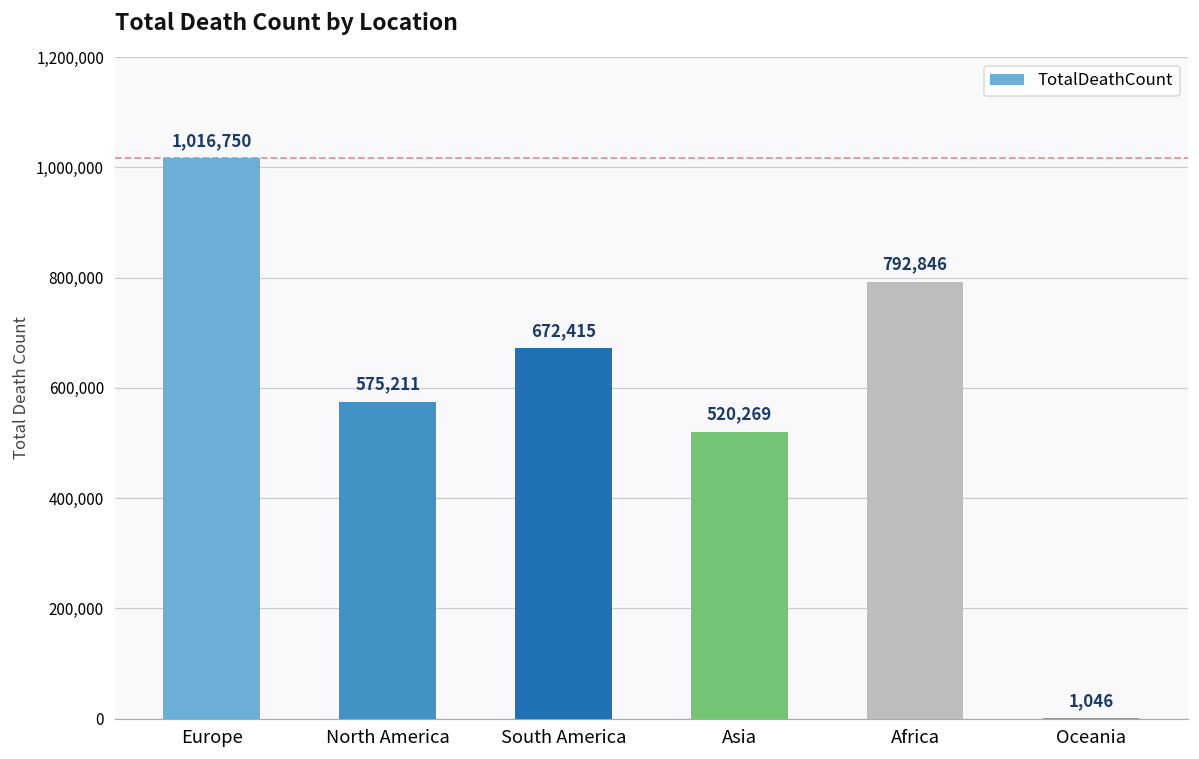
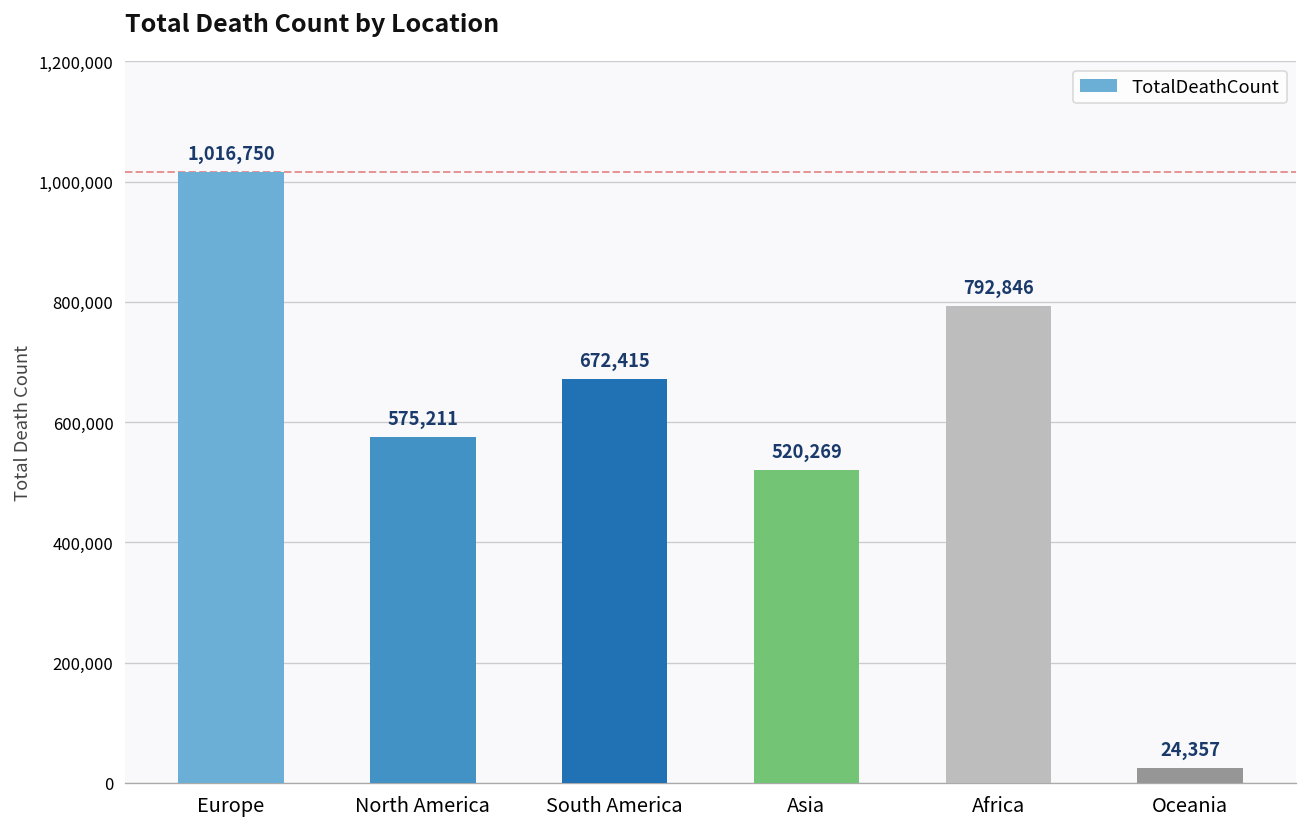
Oceania: 1,046 -> 24,357
